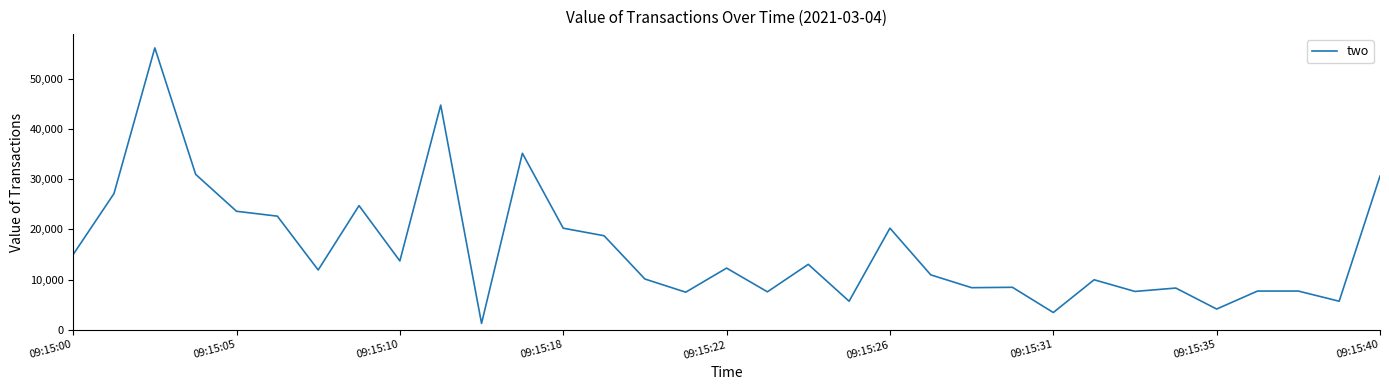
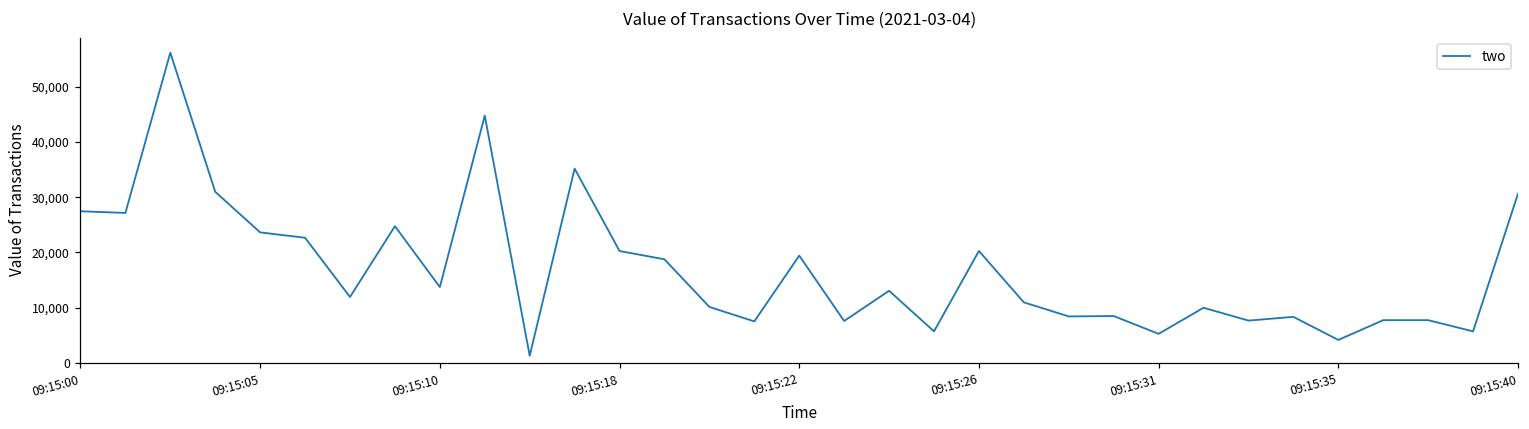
09:15:00: 15,000 -> 27,000
09:15:22: 12,000 -> 19,000
09:15:31: 3,000 -> 5,000
